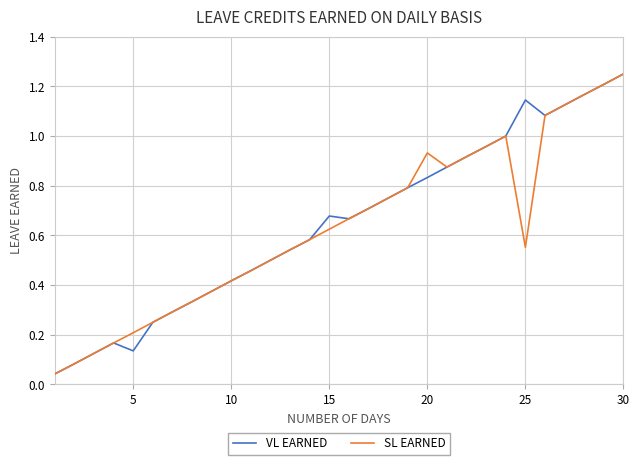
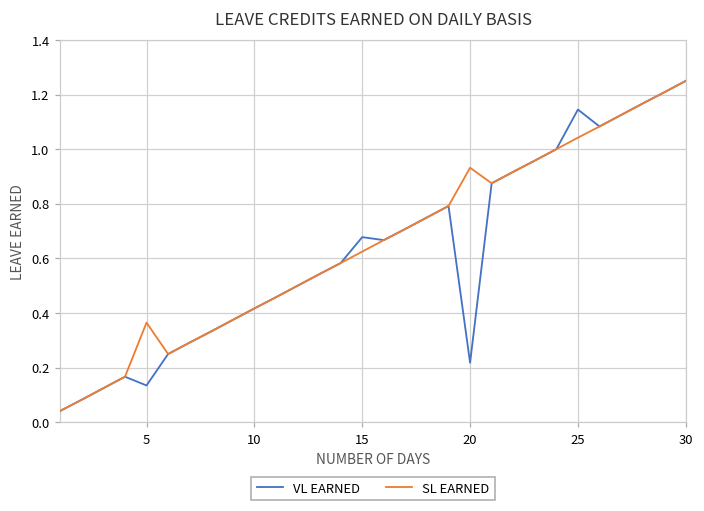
SL EARNED, 5: 0.21 -> 0.37
VL EARNED, 20: 0.83 -> 0.22
SL EARNED, 25: 0.55 -> 1.04
